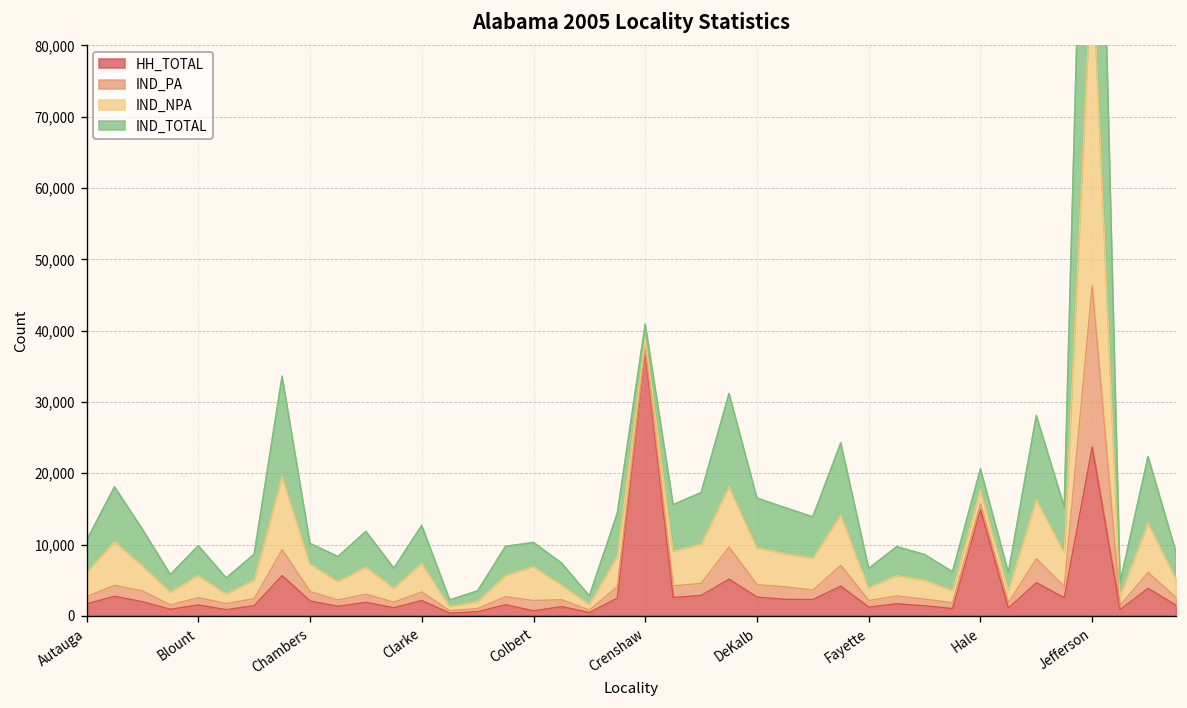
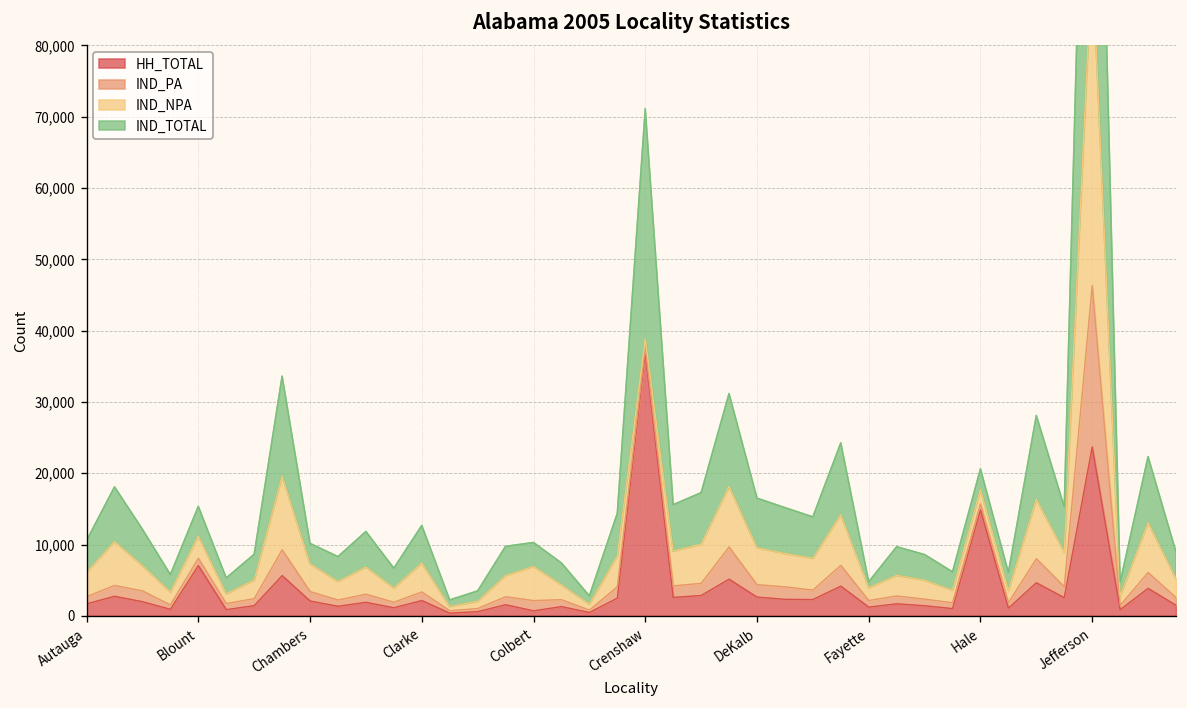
HH_TOTAL, Blount: 2,000 -> 7,000
IND_TOTAL, Crenshaw: 2,000 -> 32,000
IND_TOTAL, Fayette: 3,000 -> 1,000
